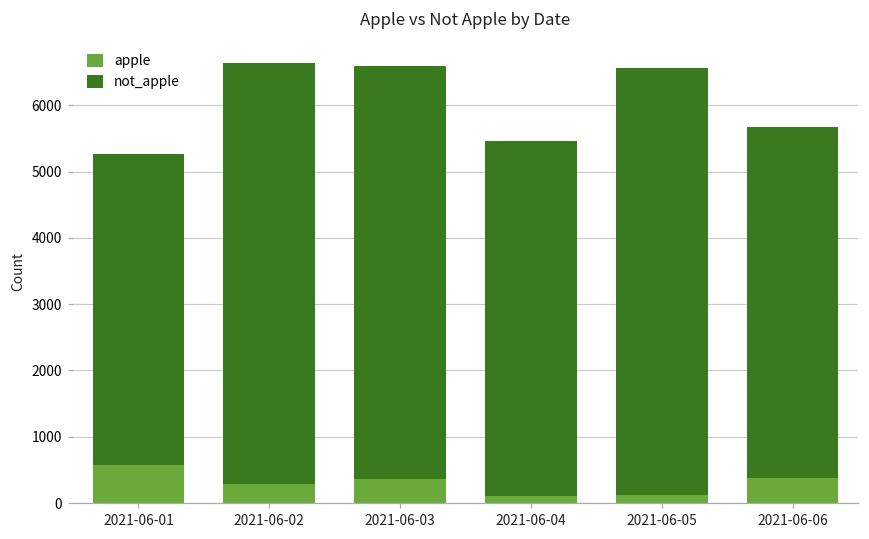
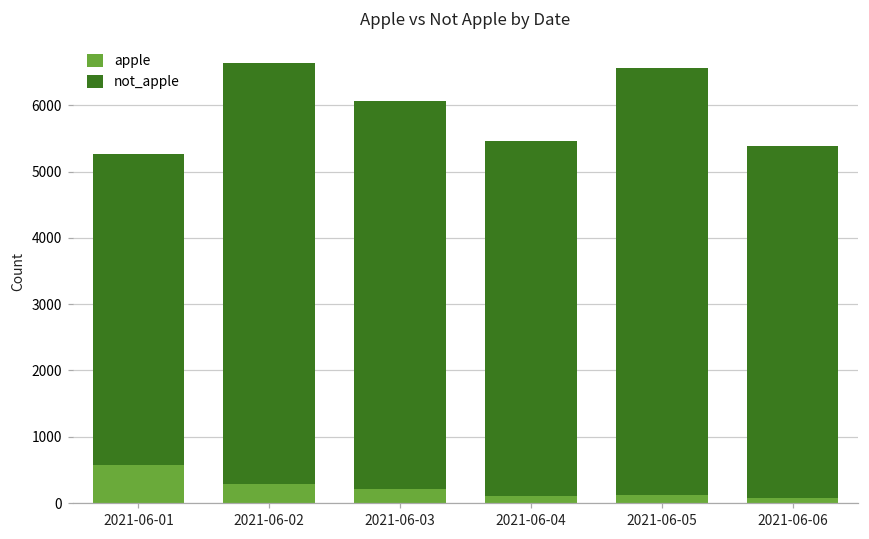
apple, 2021-06-03: 400 -> 200
not_apple, 2021-06-03: 6200 -> 5800
apple, 2021-06-06: 400 -> 100
